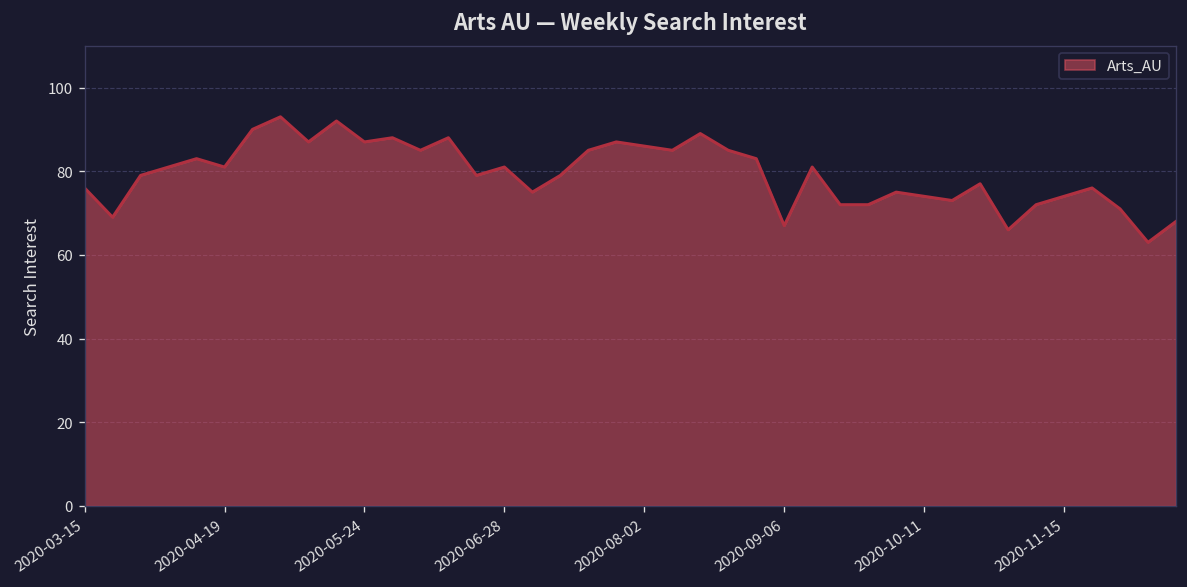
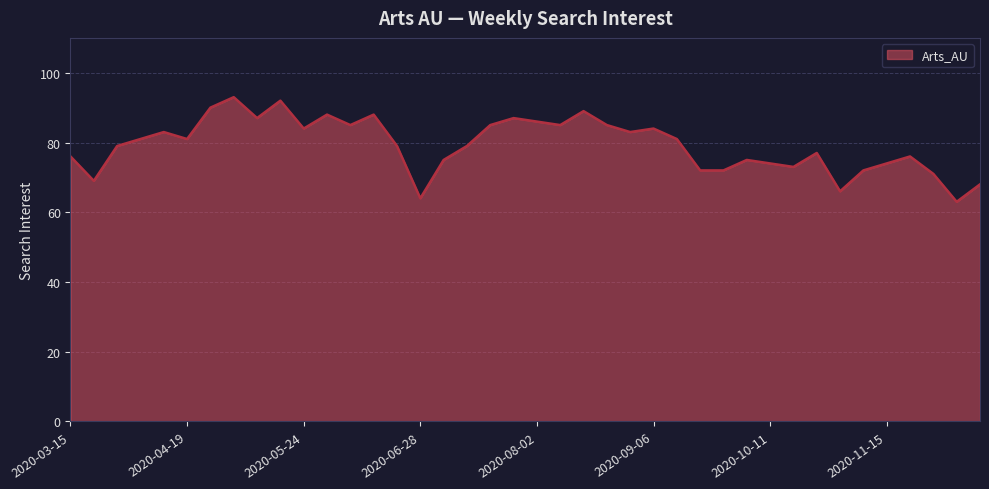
2020-05-24: 87 -> 84
2020-06-28: 81 -> 64
2020-09-06: 67 -> 84
